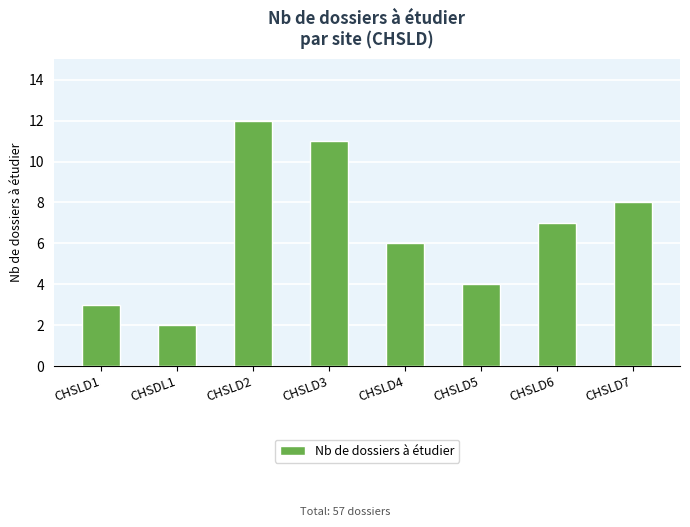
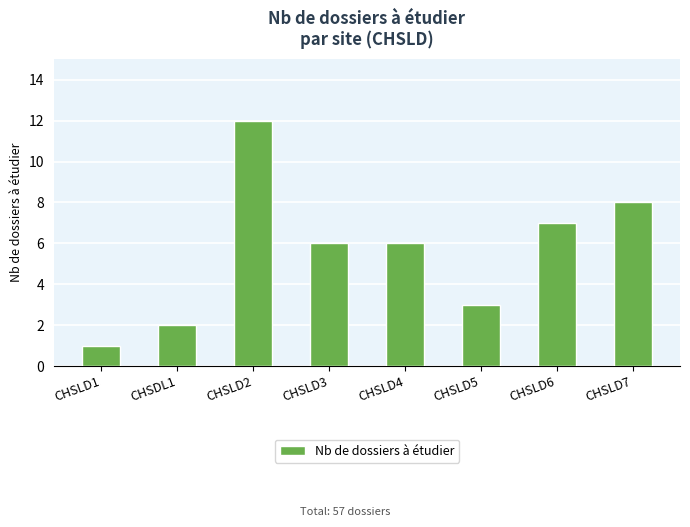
CHSLD1: 3 -> 1
CHSLD3: 11 -> 6
CHSLD5: 4 -> 3
